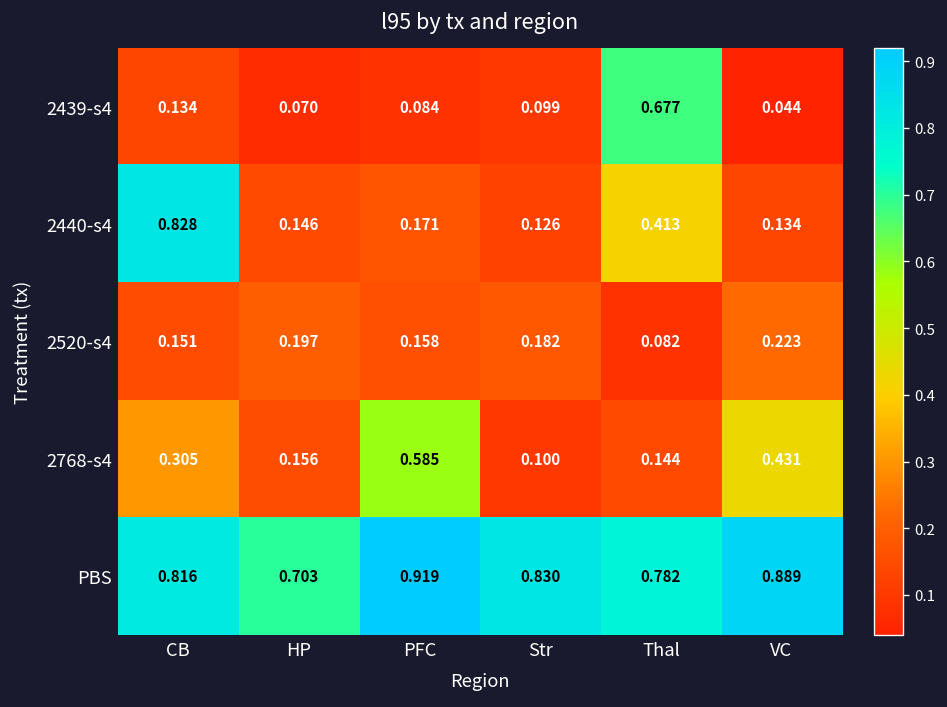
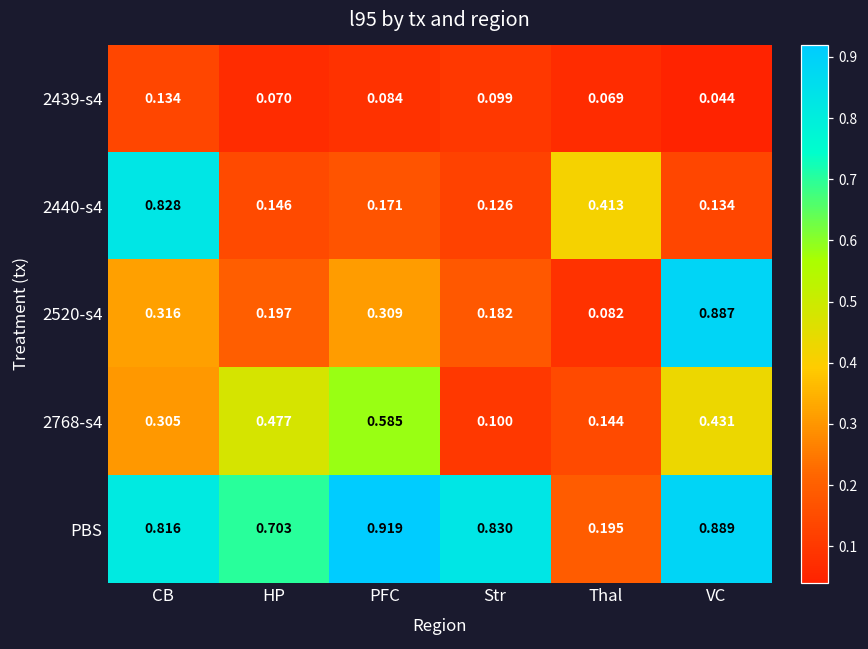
2439-s4, Thal: 0.677 -> 0.069
2520-s4, CB: 0.151 -> 0.316
2520-s4, PFC: 0.158 -> 0.309
2520-s4, VC: 0.223 -> 0.887
2768-s4, HP: 0.156 -> 0.477
PBS, Thal: 0.782 -> 0.195
